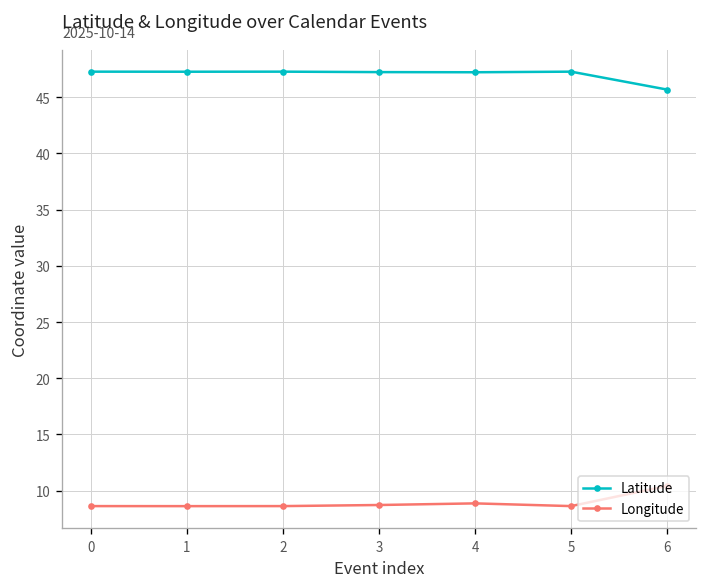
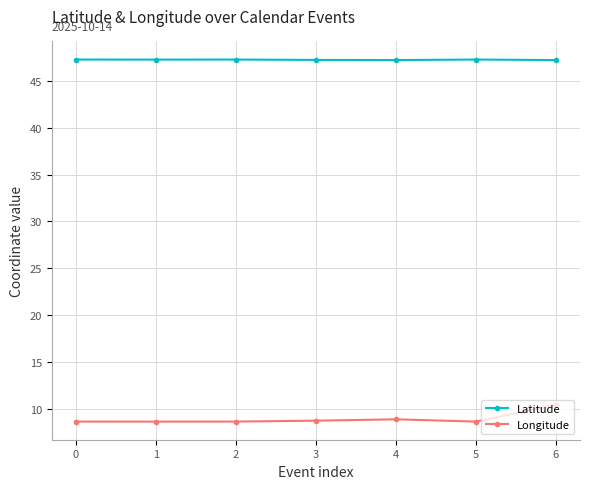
Latitude, 6: 46 -> 47
